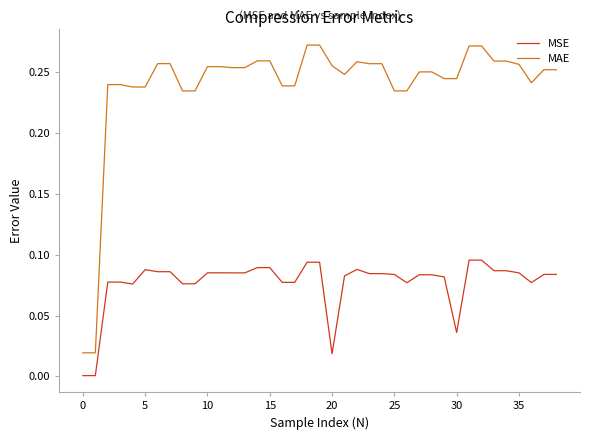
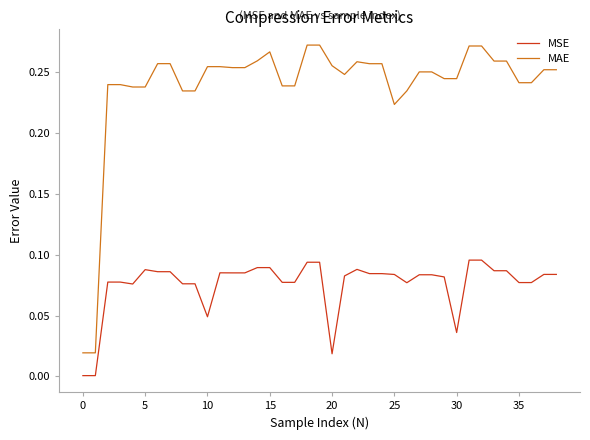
MSE, 10: 0.085 -> 0.049
MAE, 15: 0.259 -> 0.267
MAE, 25: 0.235 -> 0.223
MSE, 35: 0.085 -> 0.077
MAE, 35: 0.256 -> 0.241
